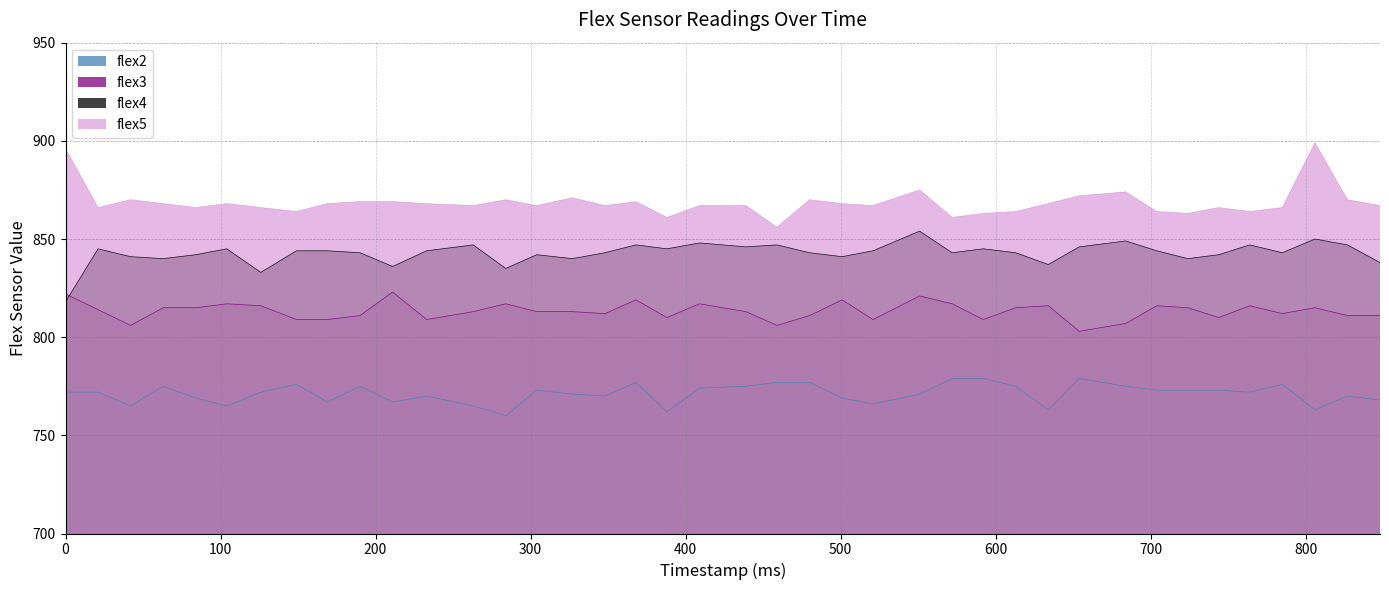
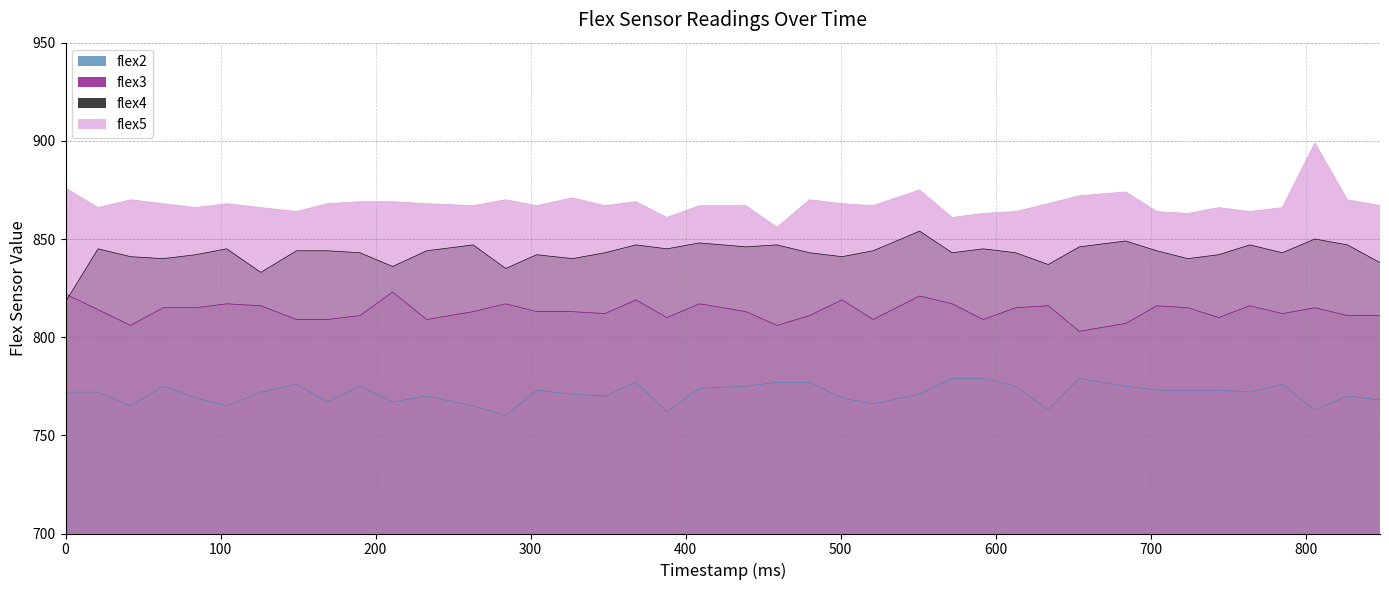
flex5, 0: 896 -> 876
